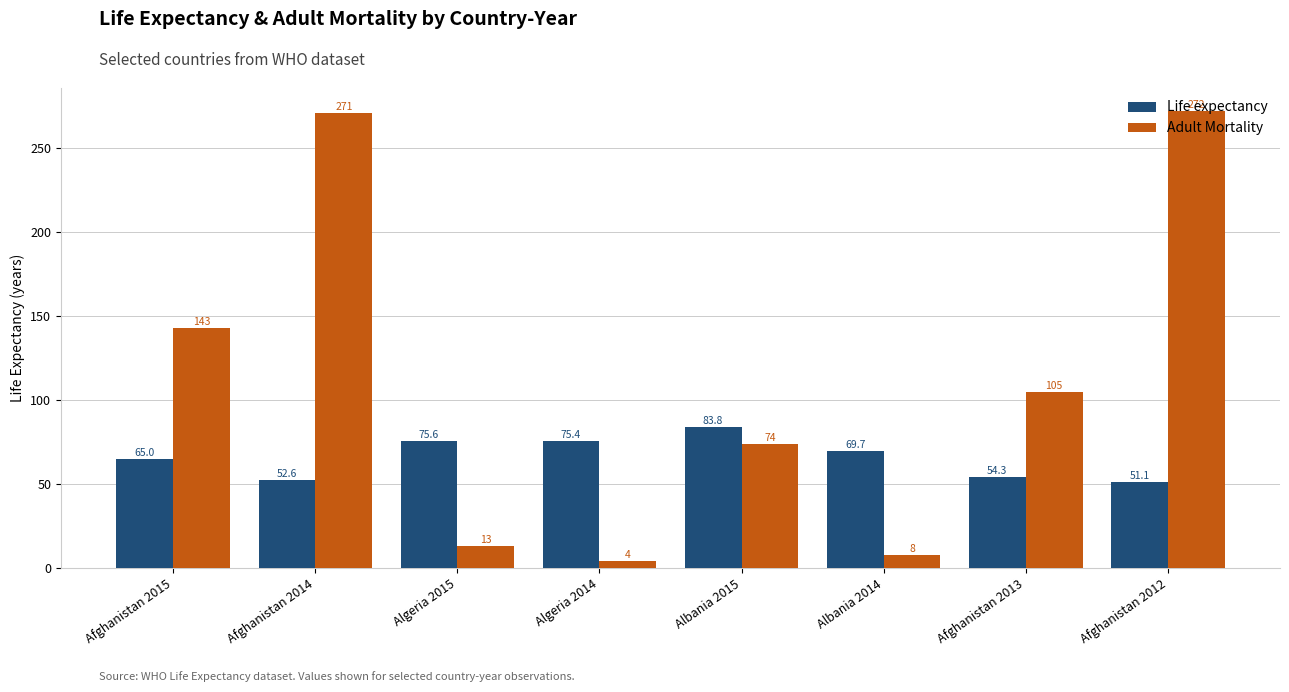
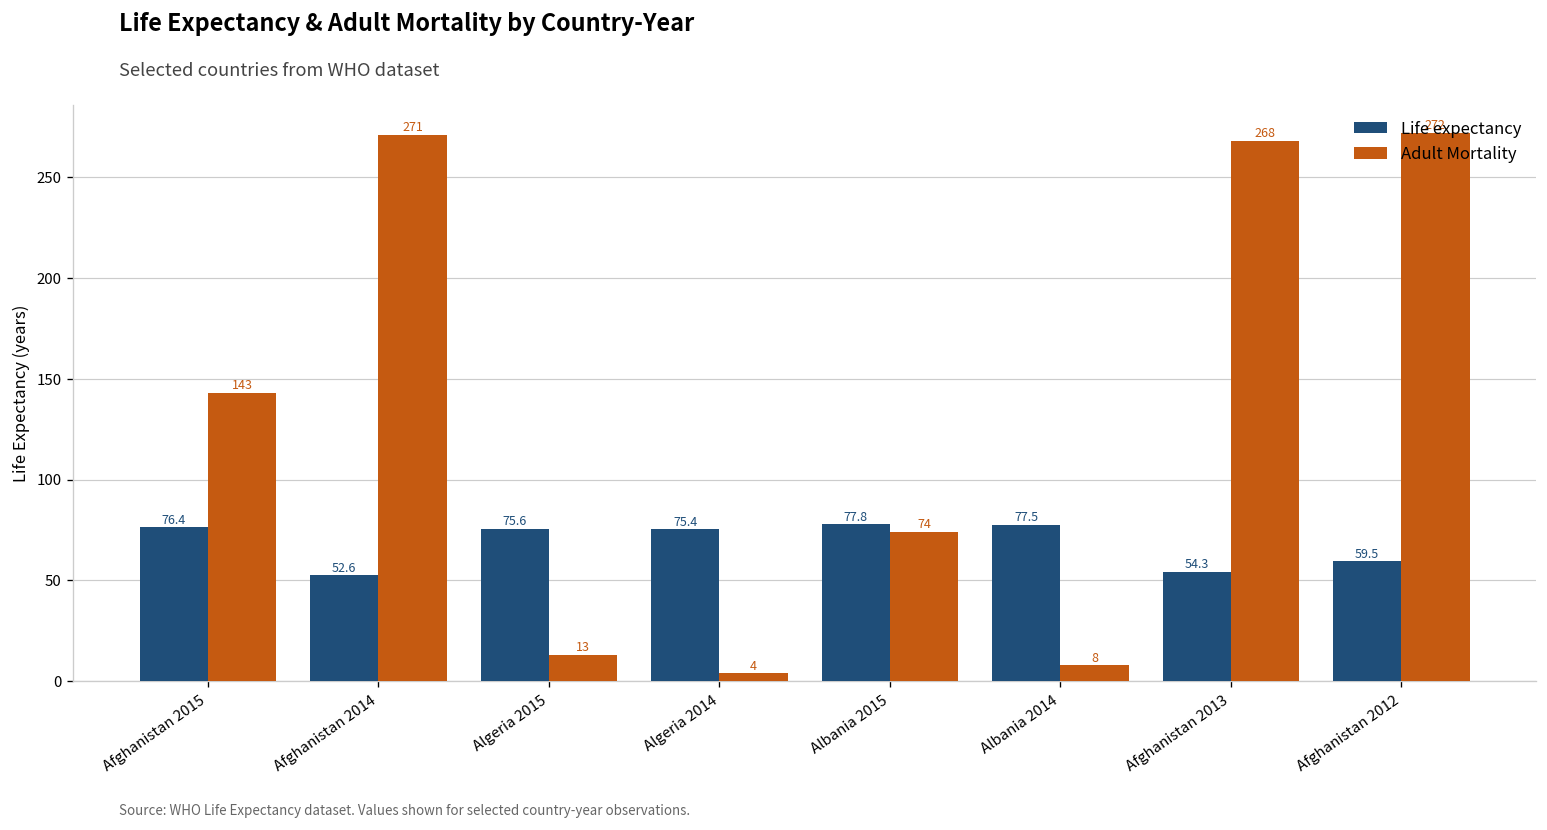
Life expectancy, Afghanistan 2015: 65.0 -> 76.4
Life expectancy, Albania 2015: 83.8 -> 77.8
Life expectancy, Albania 2014: 69.7 -> 77.5
Adult Mortality, Afghanistan 2013: 105 -> 268
Life expectancy, Afghanistan 2012: 51.1 -> 59.5
